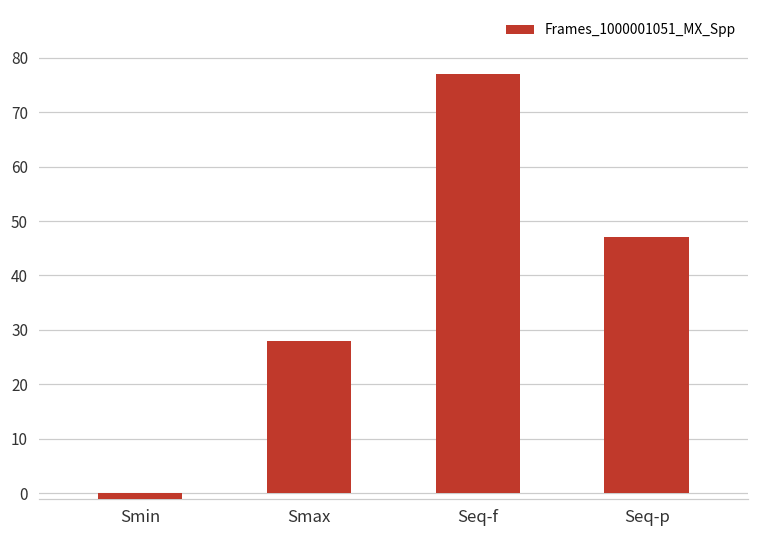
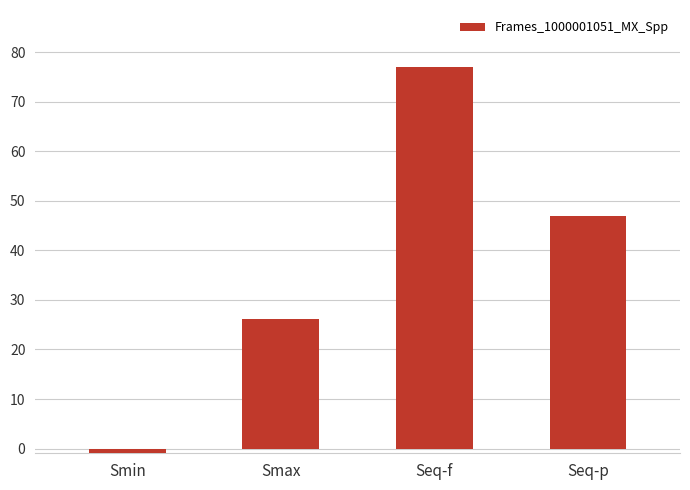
Smax: 28 -> 26
